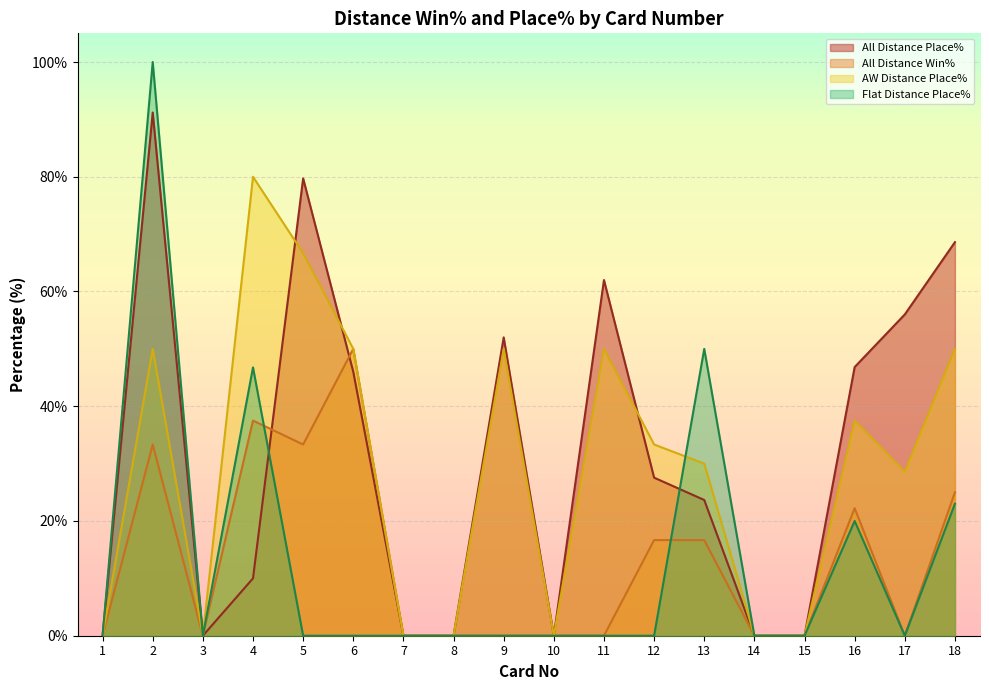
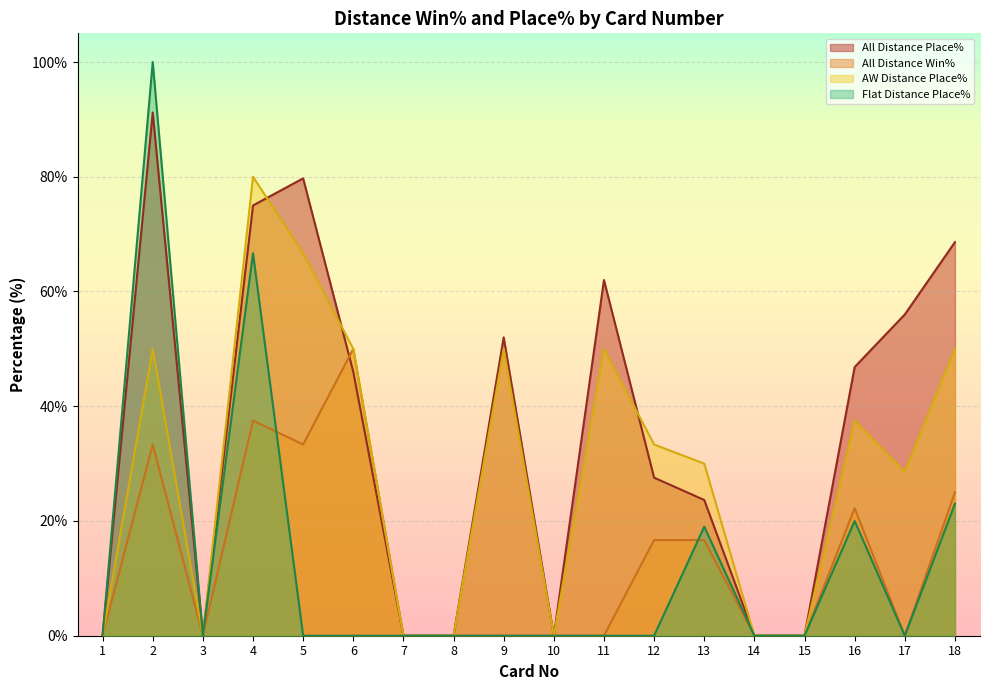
All Distance Place%, 4: 10% -> 75%
Flat Distance Place%, 4: 47% -> 67%
Flat Distance Place%, 13: 50% -> 19%
